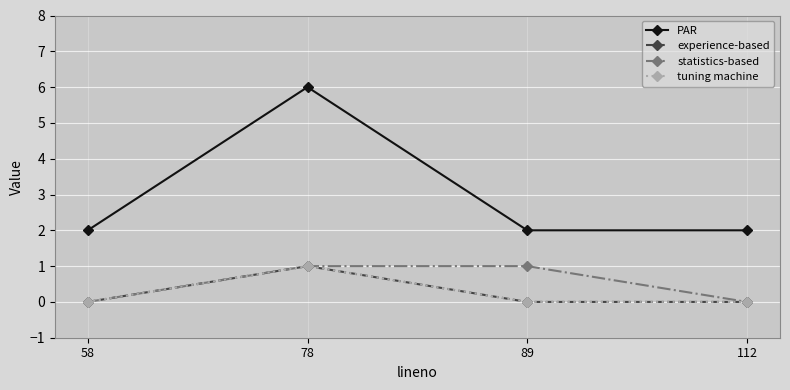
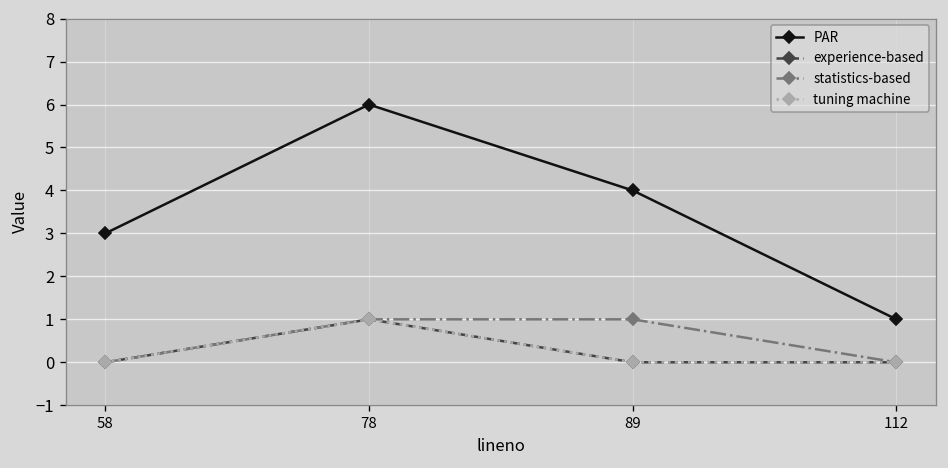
PAR, 58: 2 -> 3
PAR, 89: 2 -> 4
PAR, 112: 2 -> 1
